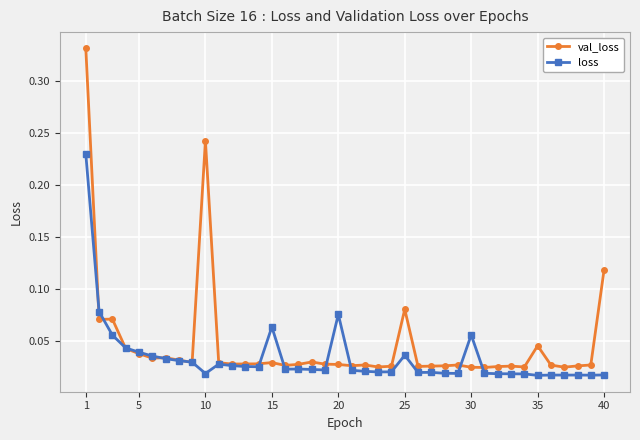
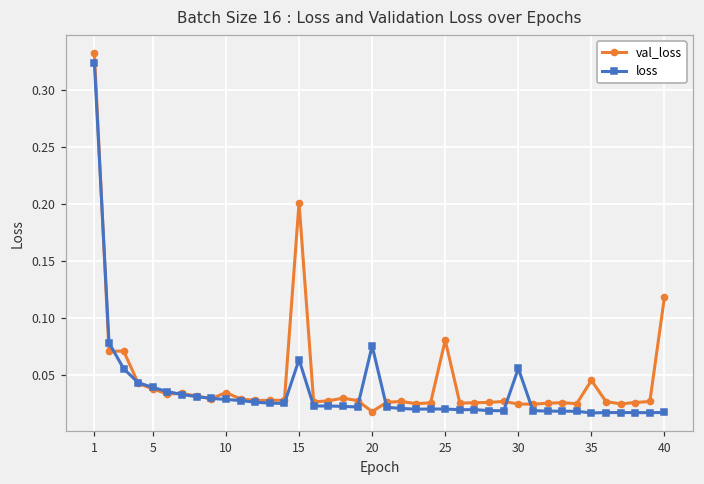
loss, 1: 0.230 -> 0.323
val_loss, 10: 0.243 -> 0.035
loss, 10: 0.019 -> 0.029
val_loss, 15: 0.030 -> 0.201
val_loss, 20: 0.028 -> 0.018
loss, 25: 0.037 -> 0.021
